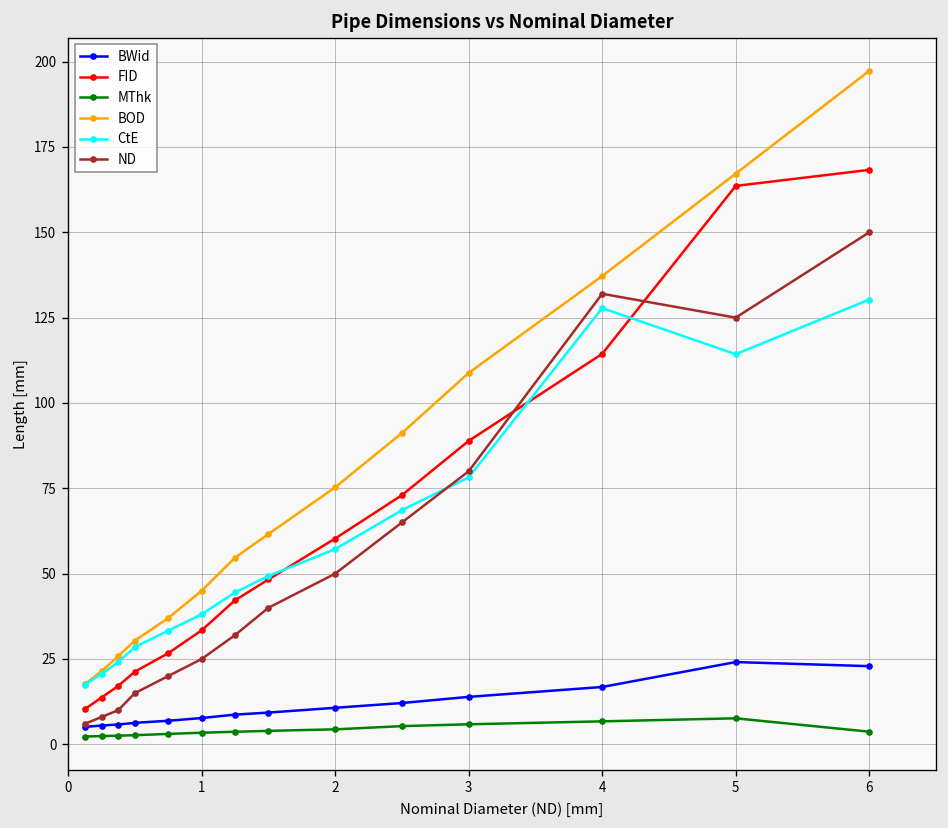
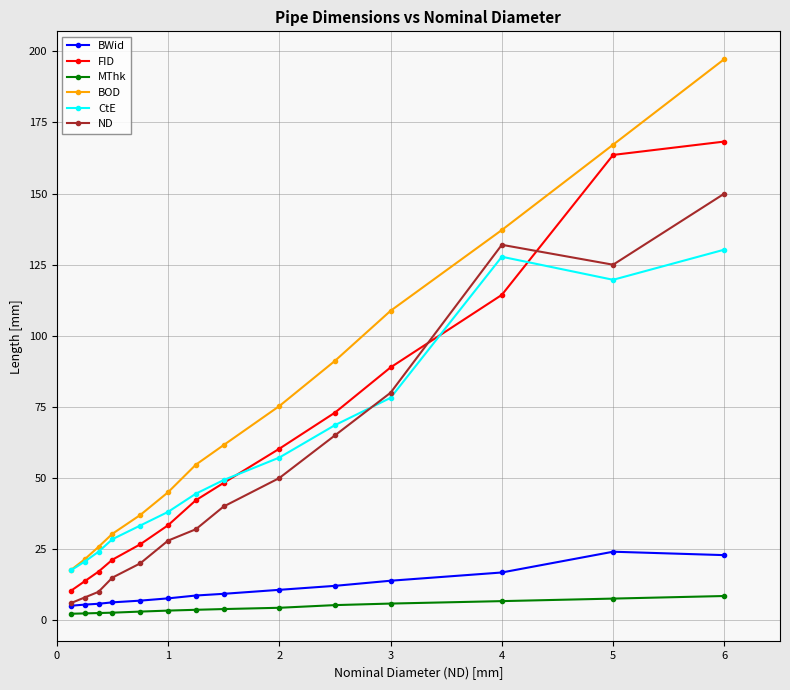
ND, 1: 25 -> 28
CtE, 5: 114 -> 120
MThk, 6: 4 -> 9
